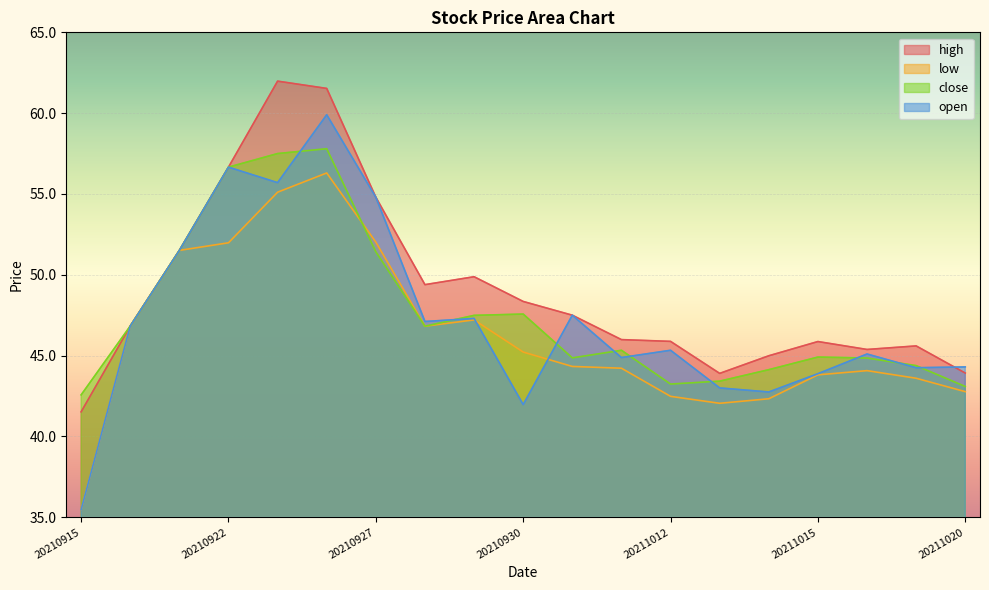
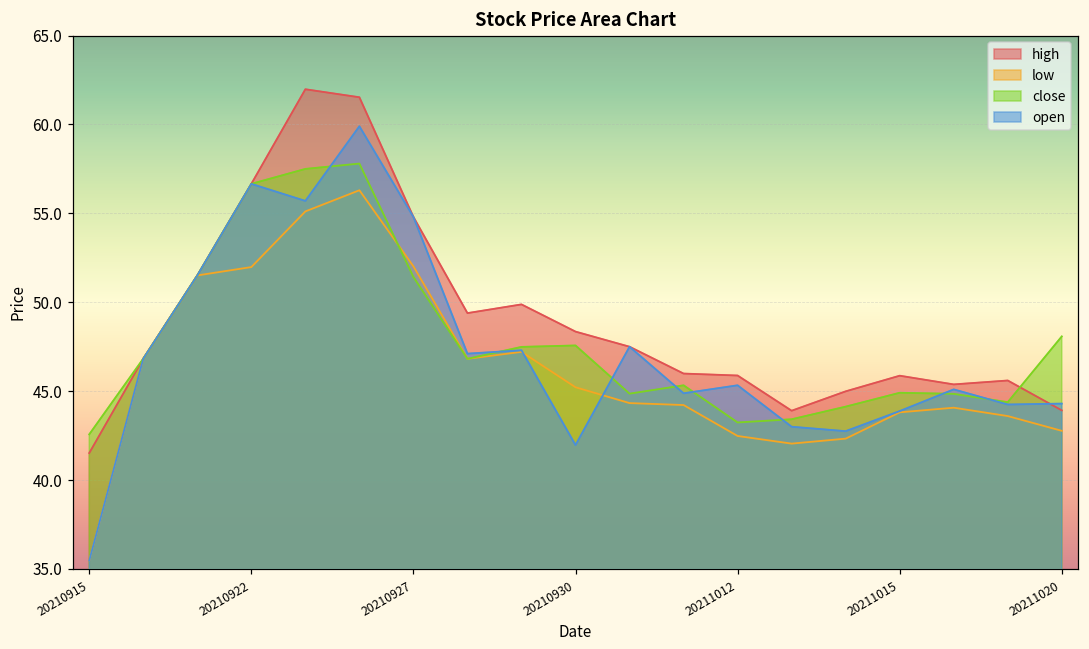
close, 20211020: 43.1 -> 48.1
